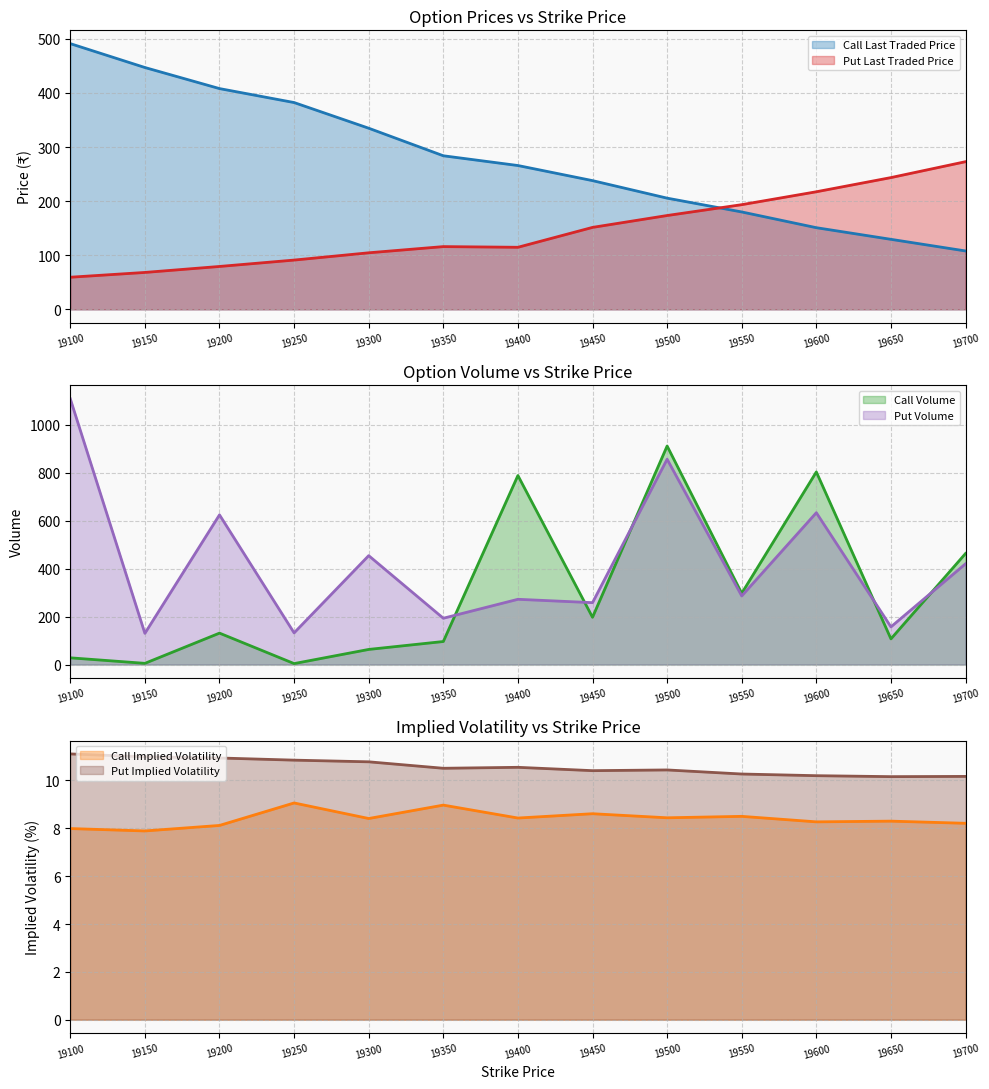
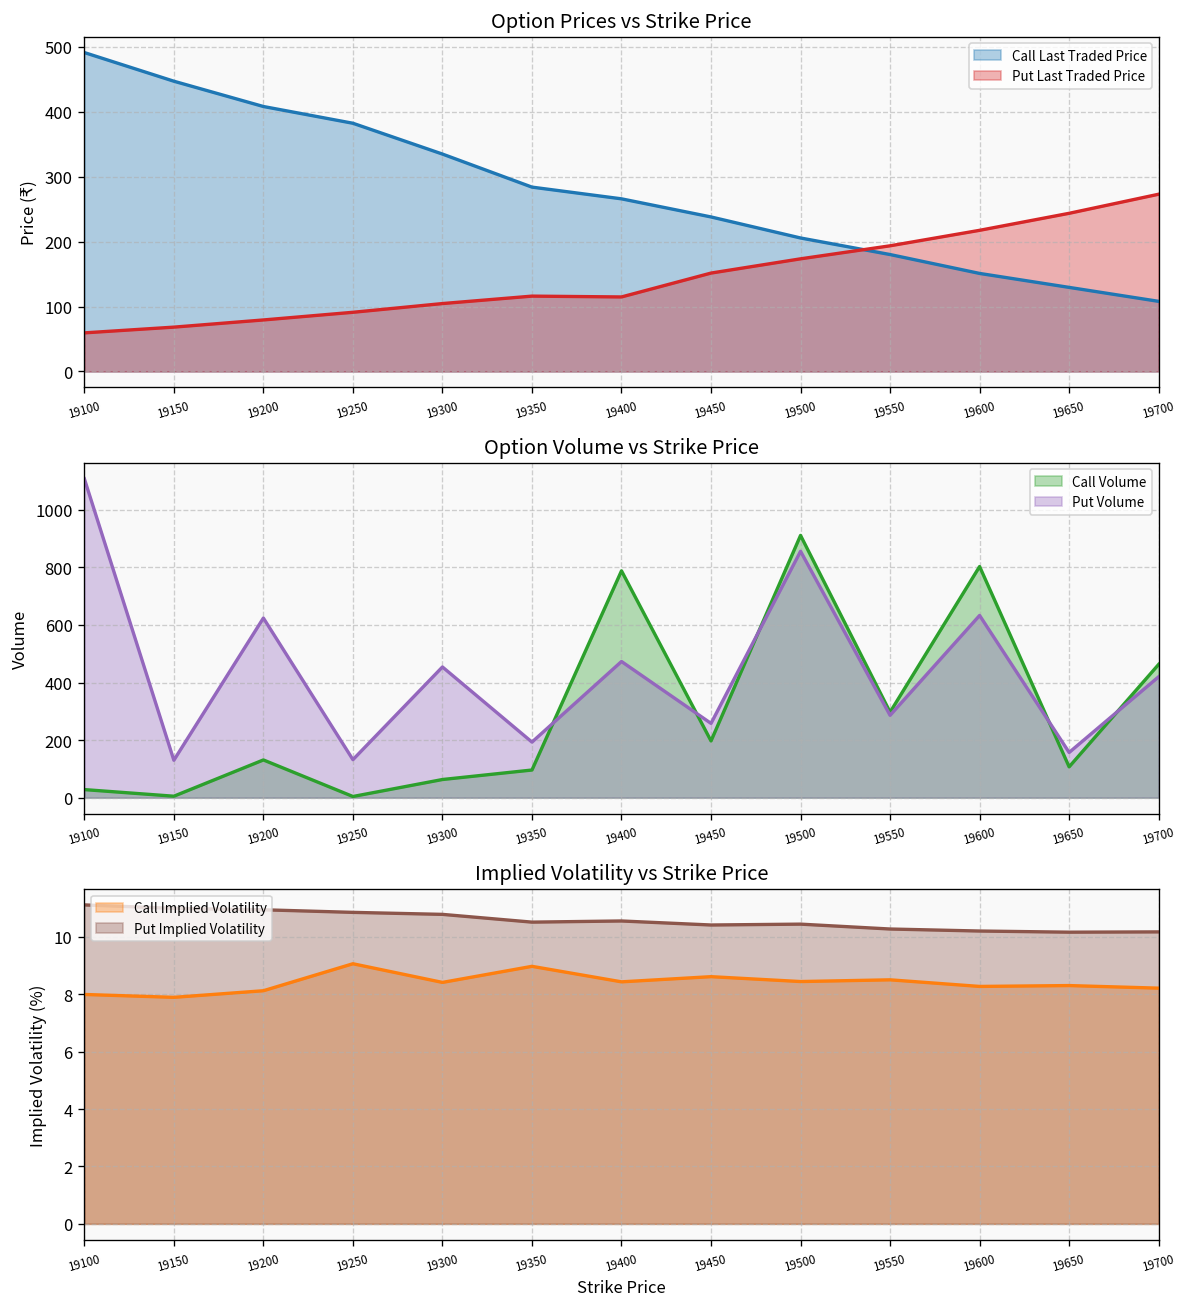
Option Volume vs Strike Price, Put Volume, 19400: 270 -> 470
